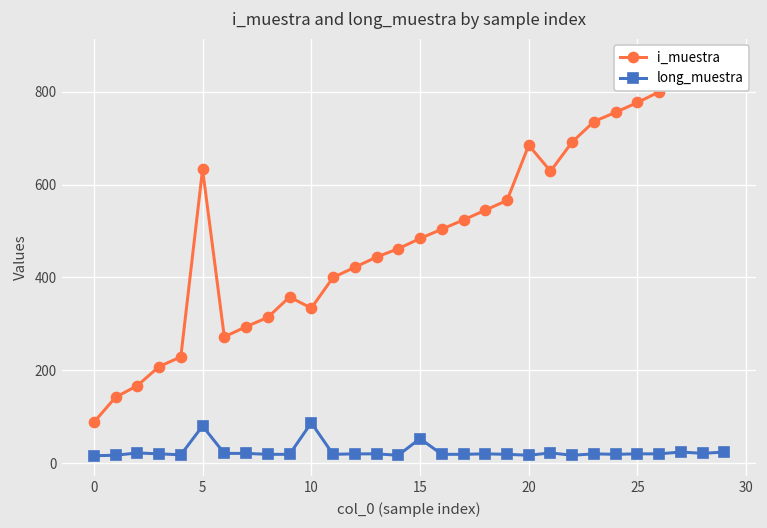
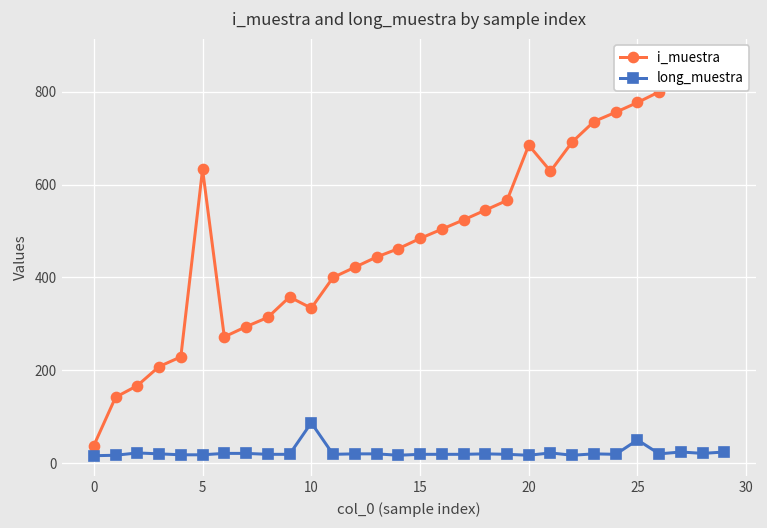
i_muestra, 0: 90 -> 40
long_muestra, 5: 80 -> 20
long_muestra, 15: 50 -> 20
long_muestra, 25: 20 -> 50
